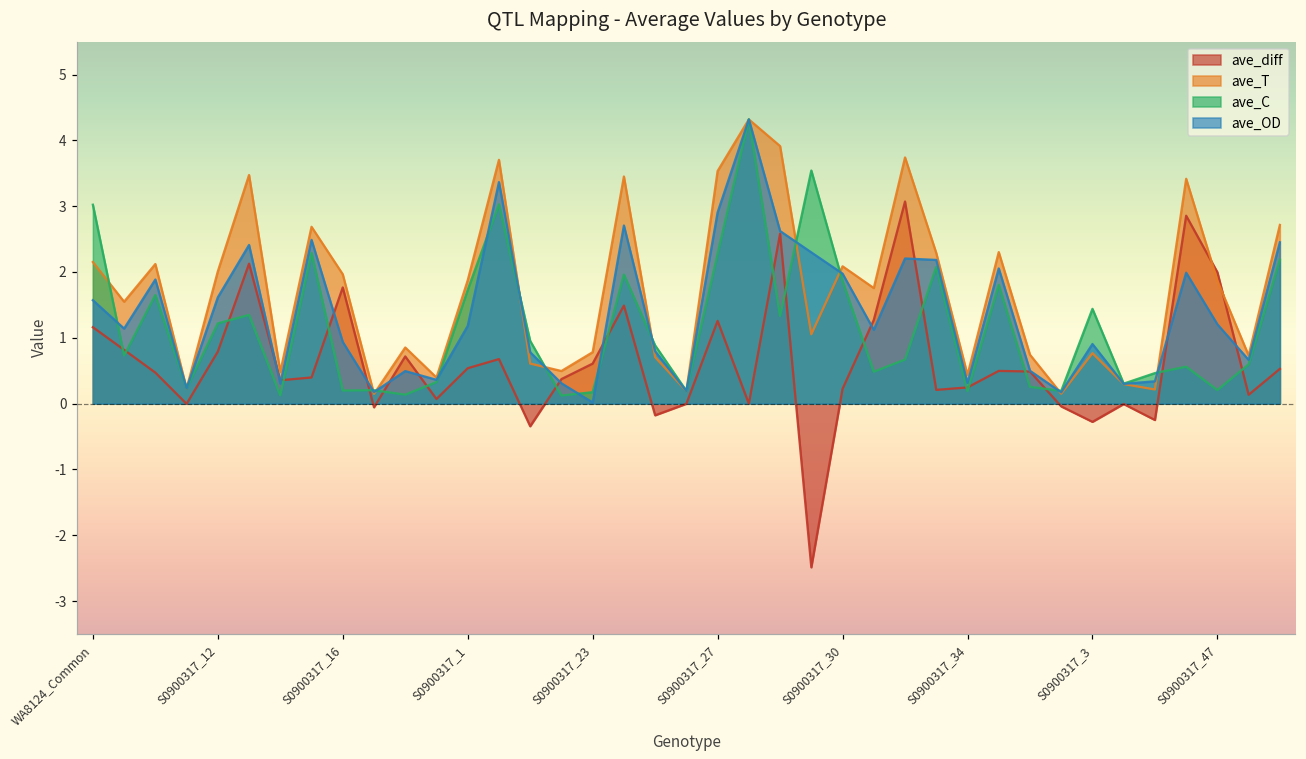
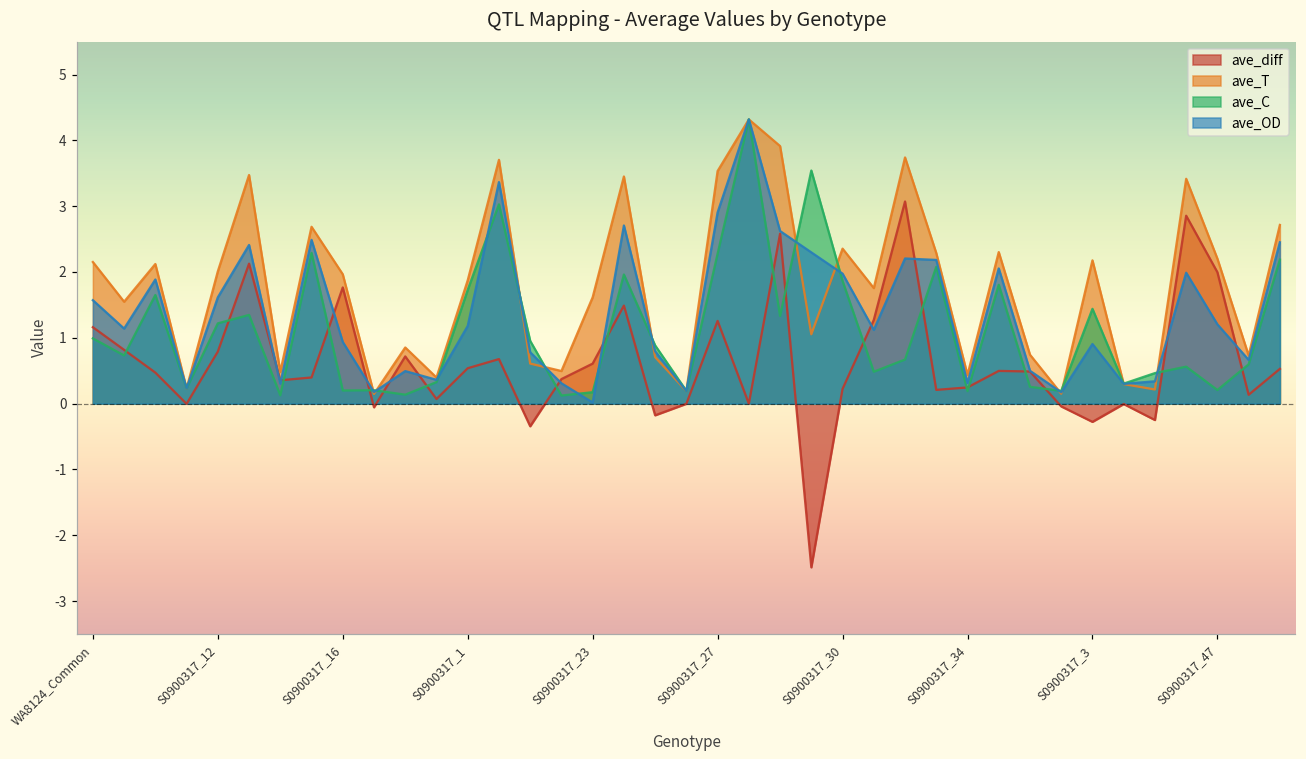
ave_C, WA8124_Common: 3.0 -> 1.0
ave_T, S0900317_23: 0.8 -> 1.6
ave_T, S0900317_30: 2.1 -> 2.4
ave_T, S0900317_3: 0.8 -> 2.2
ave_T, S0900317_47: 1.9 -> 2.2
